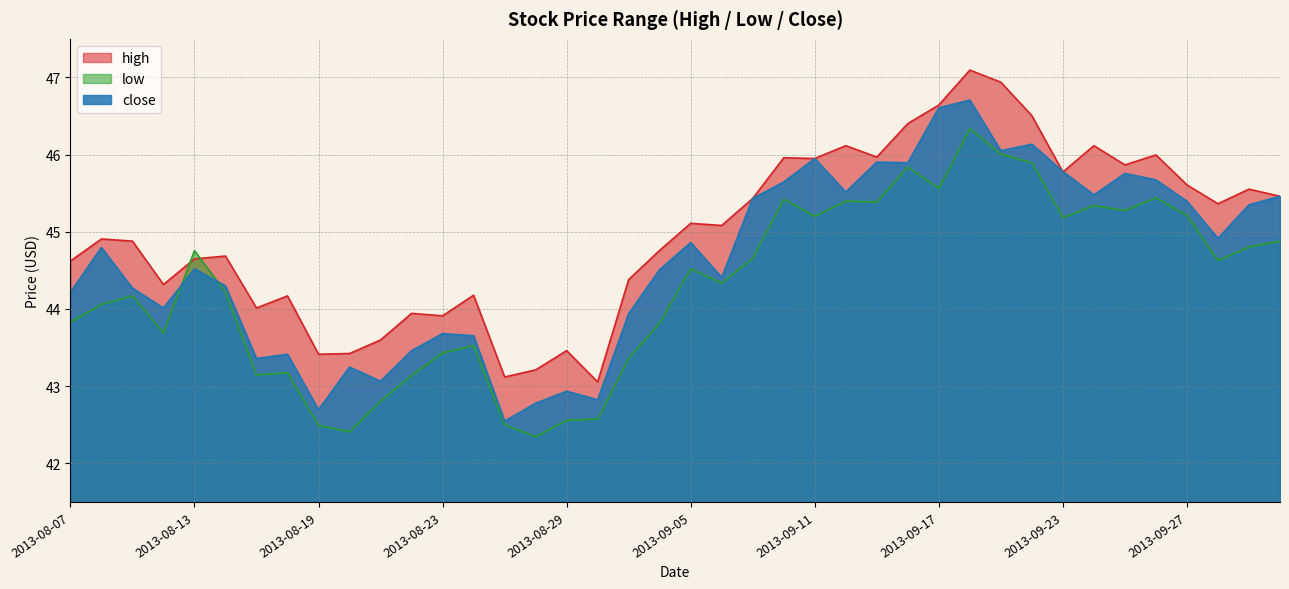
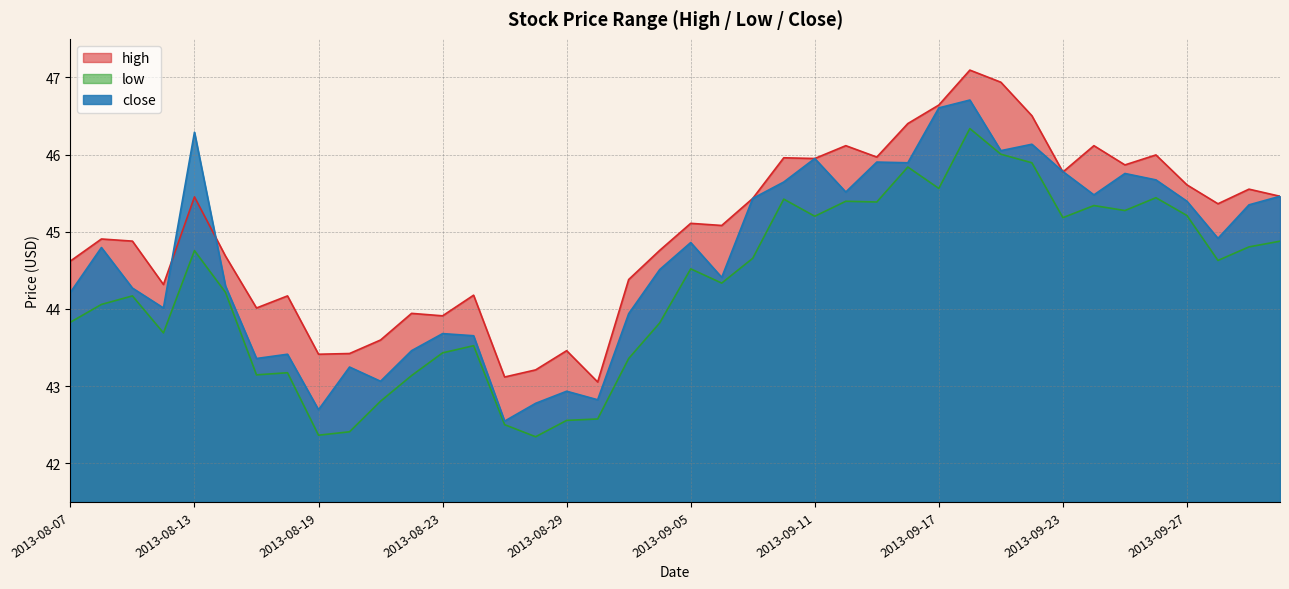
high, 2013-08-13: 44.6 -> 45.5
close, 2013-08-13: 44.5 -> 46.3
low, 2013-08-19: 42.5 -> 42.4
